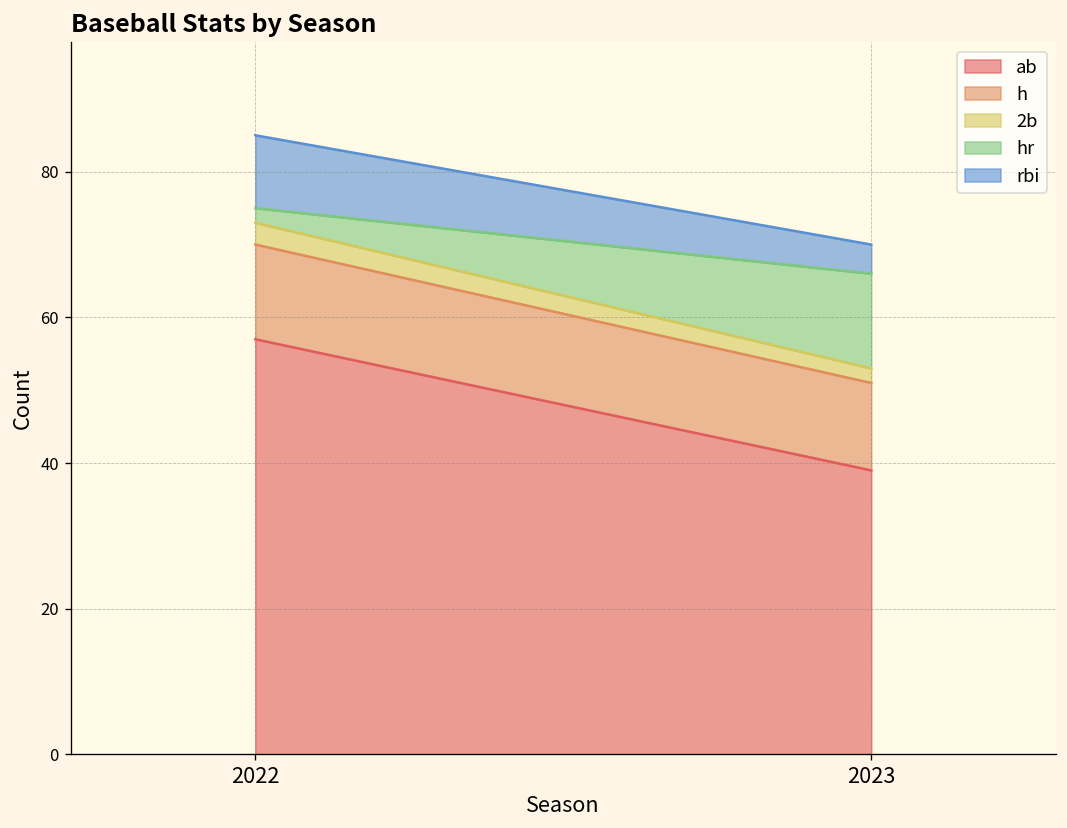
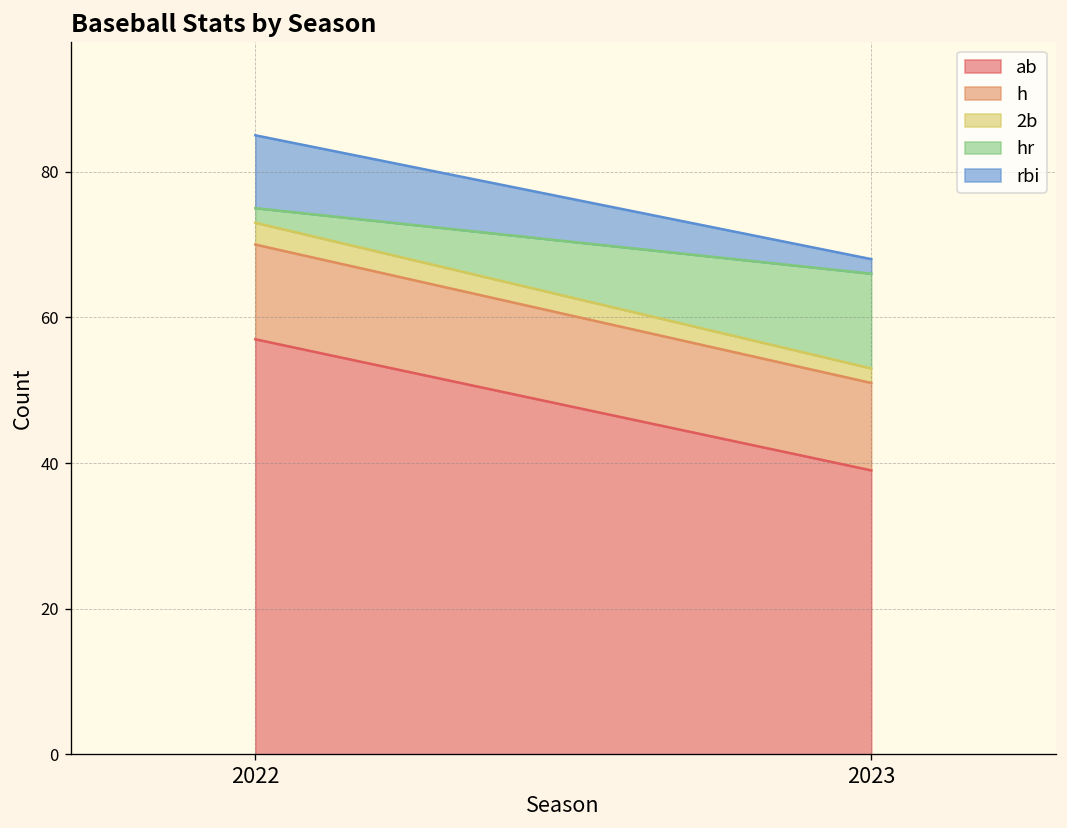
rbi, 2023: 4 -> 2
